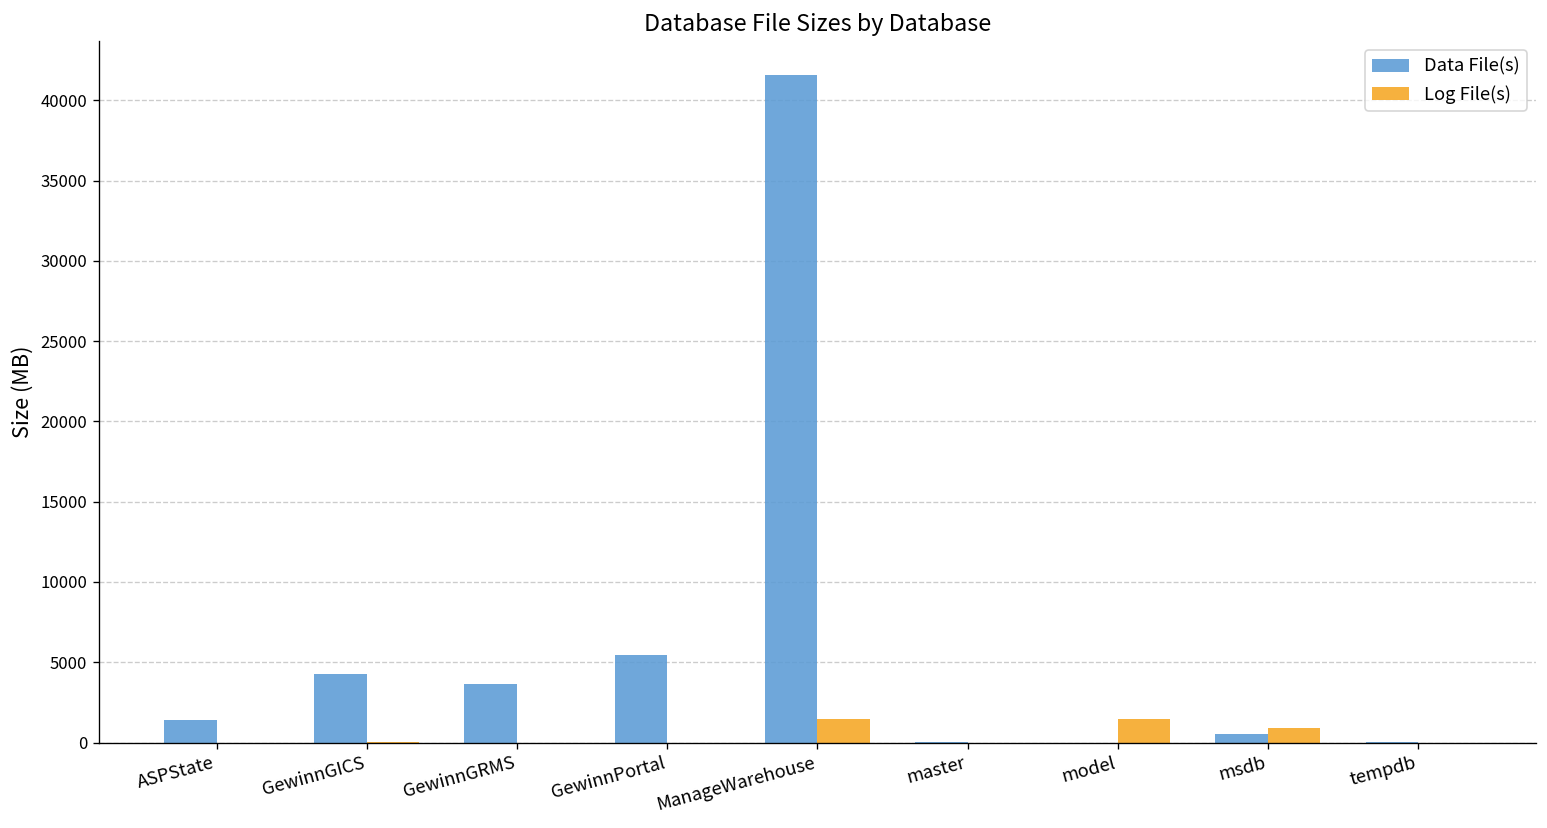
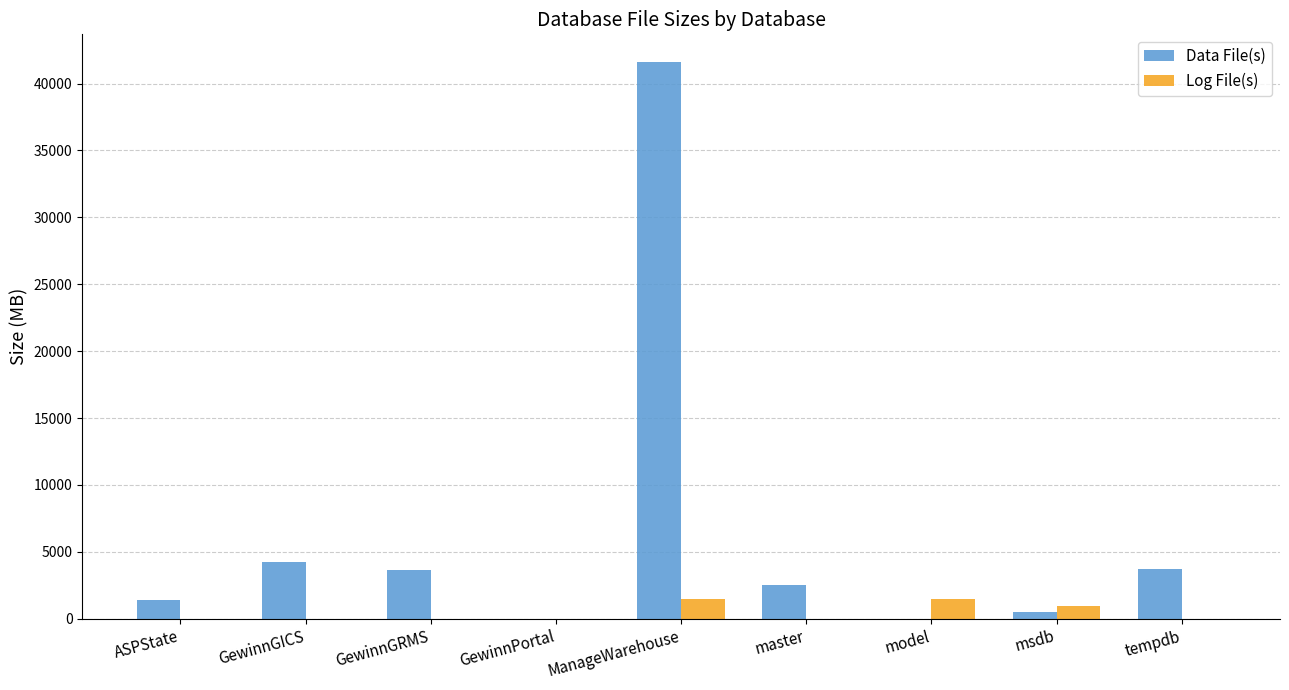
Data File(s), GewinnPortal: 5400 -> 0
Data File(s), master: 0 -> 2500
Data File(s), tempdb: 0 -> 3700
